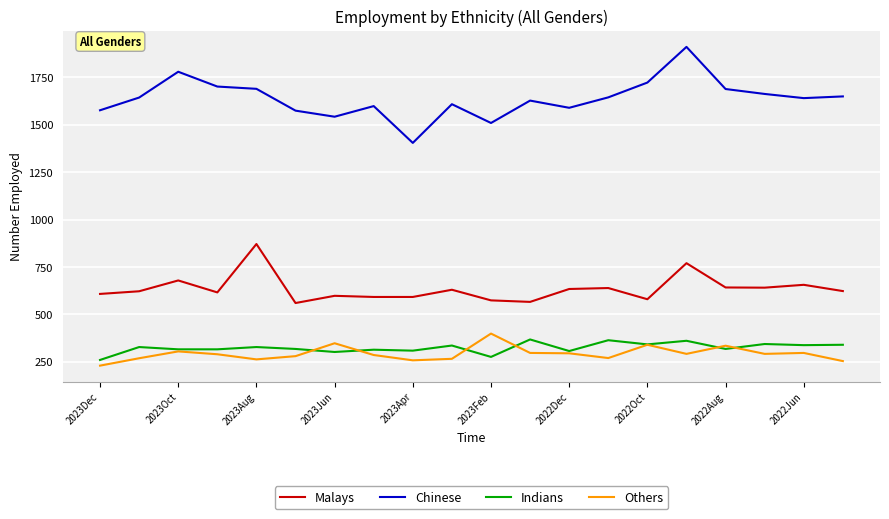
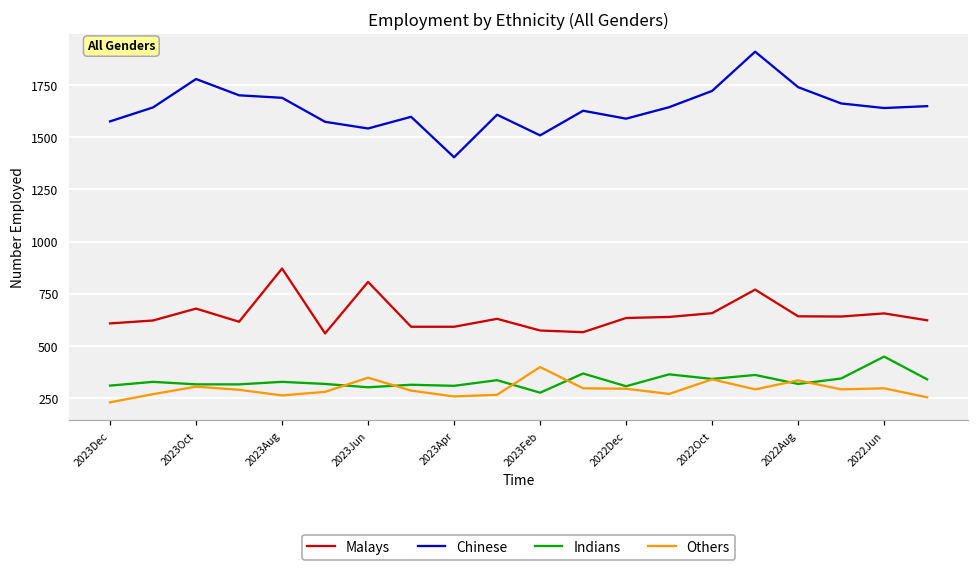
Indians, 2023Dec: 260 -> 310
Malays, 2023Jun: 600 -> 810
Malays, 2022Oct: 580 -> 660
Chinese, 2022Aug: 1690 -> 1740
Indians, 2022Jun: 340 -> 450
